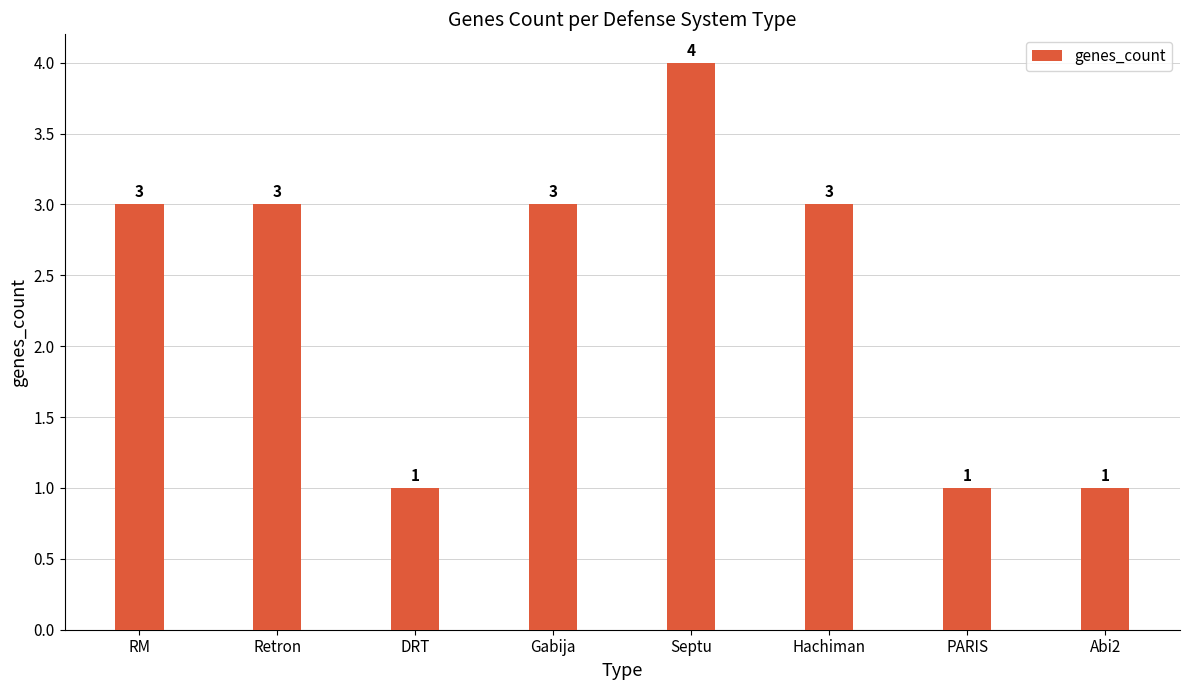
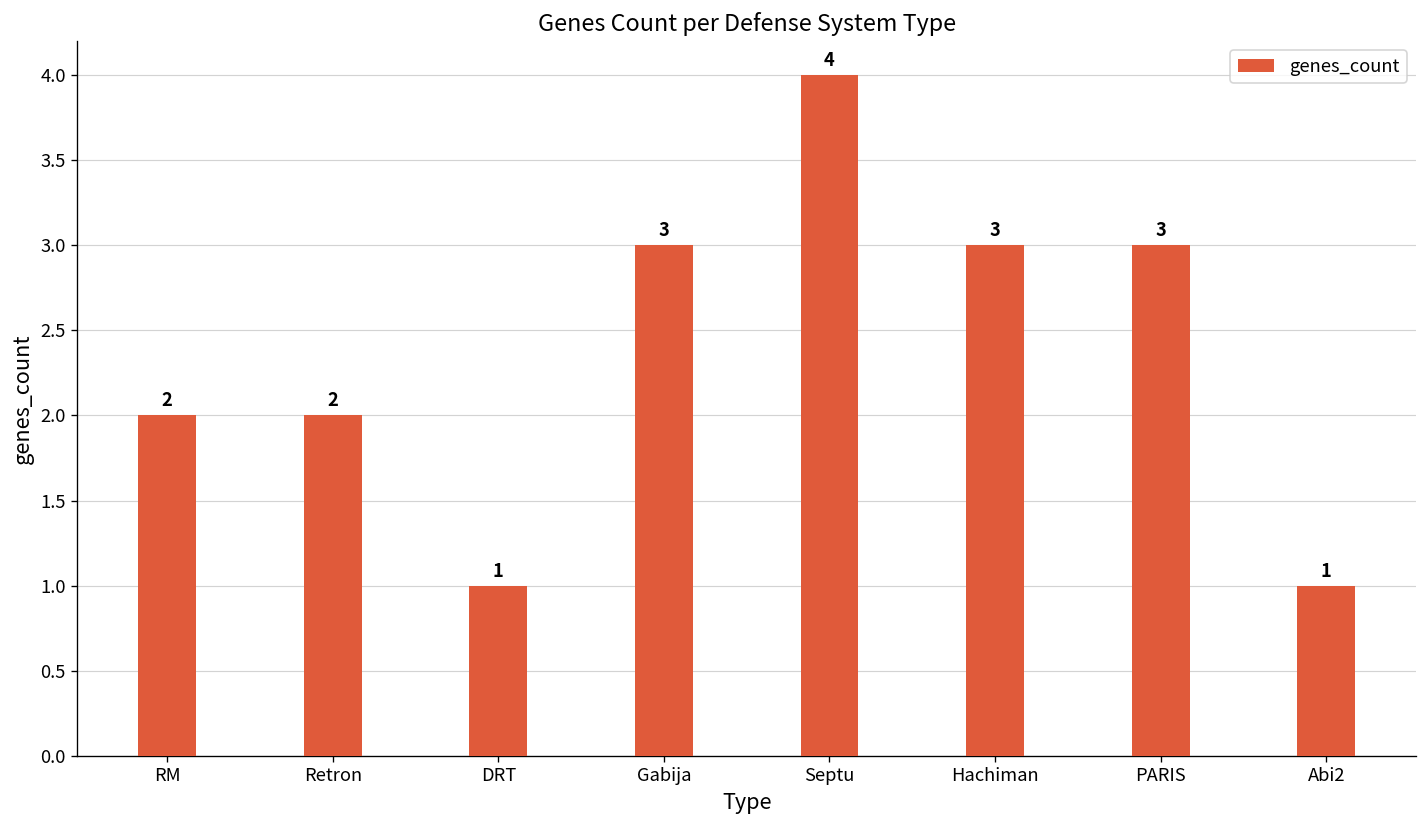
RM: 3 -> 2
Retron: 3 -> 2
PARIS: 1 -> 3
